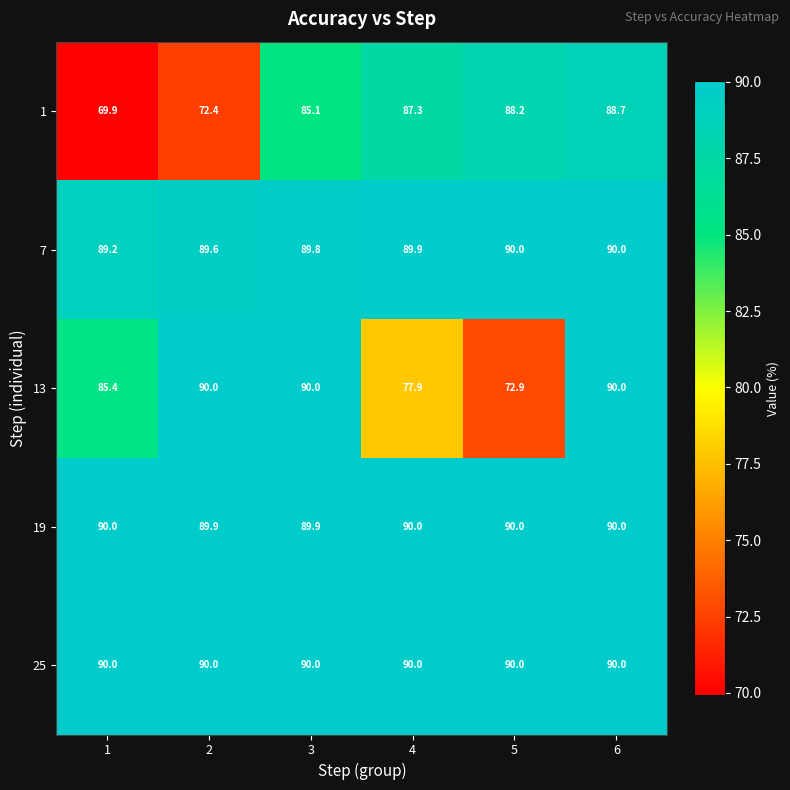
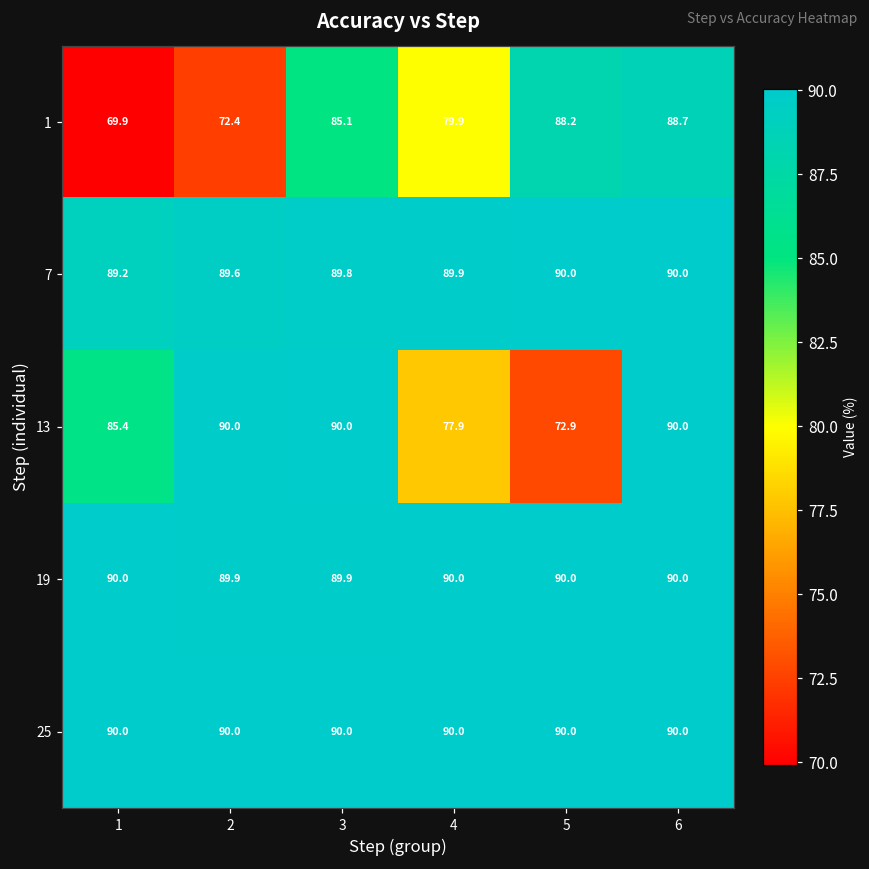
1, 4: 87.3 -> 79.9
